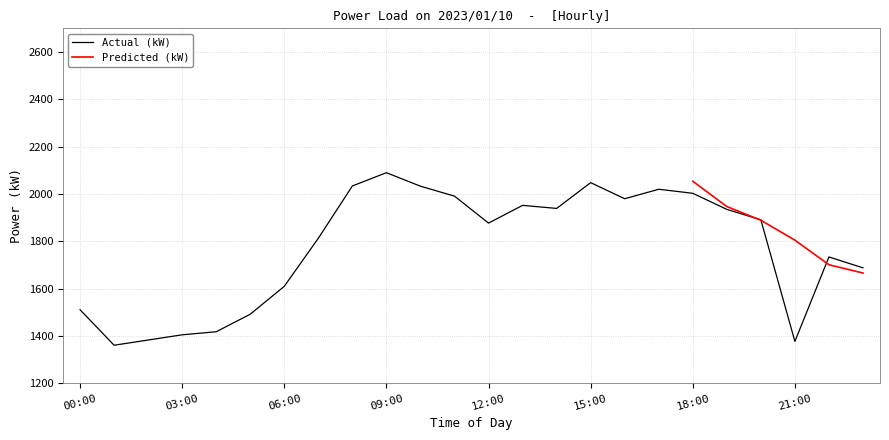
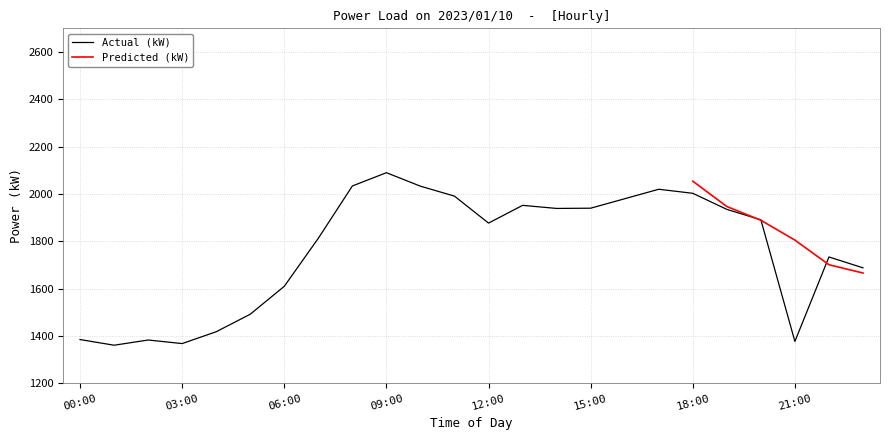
Actual (kW), 00:00: 1510 -> 1390
Actual (kW), 03:00: 1410 -> 1370
Actual (kW), 15:00: 2050 -> 1940
